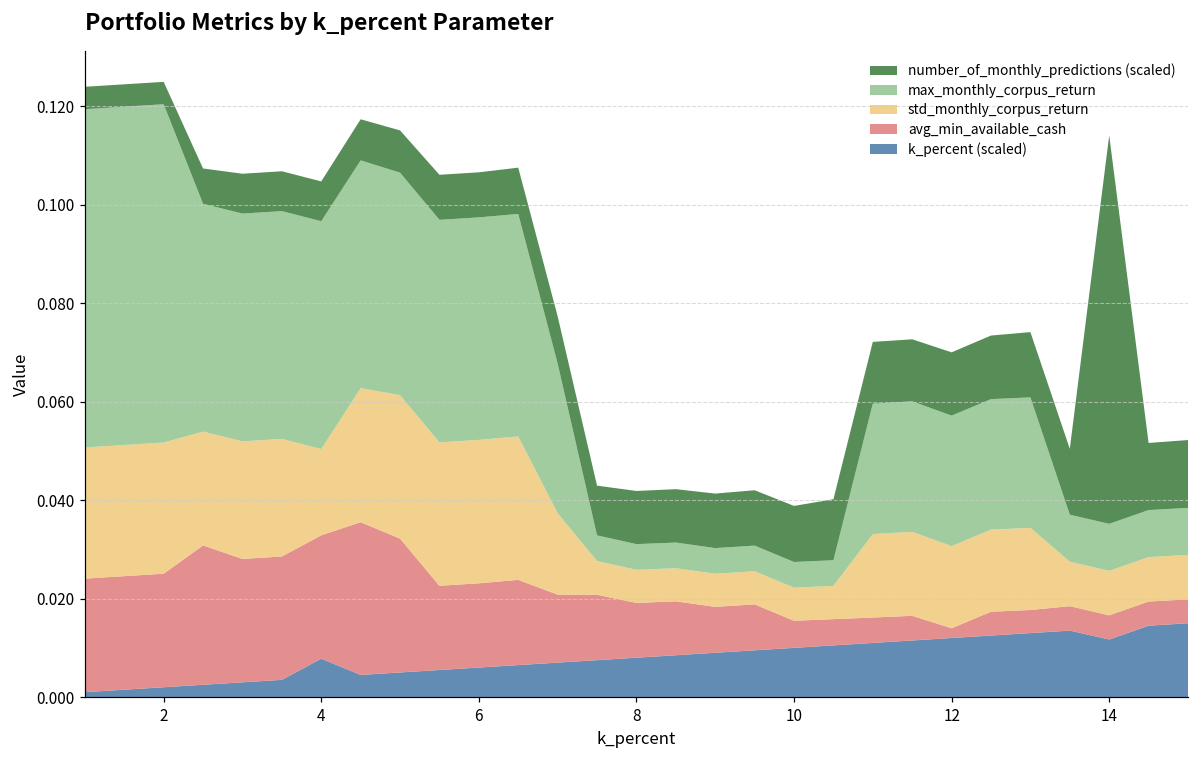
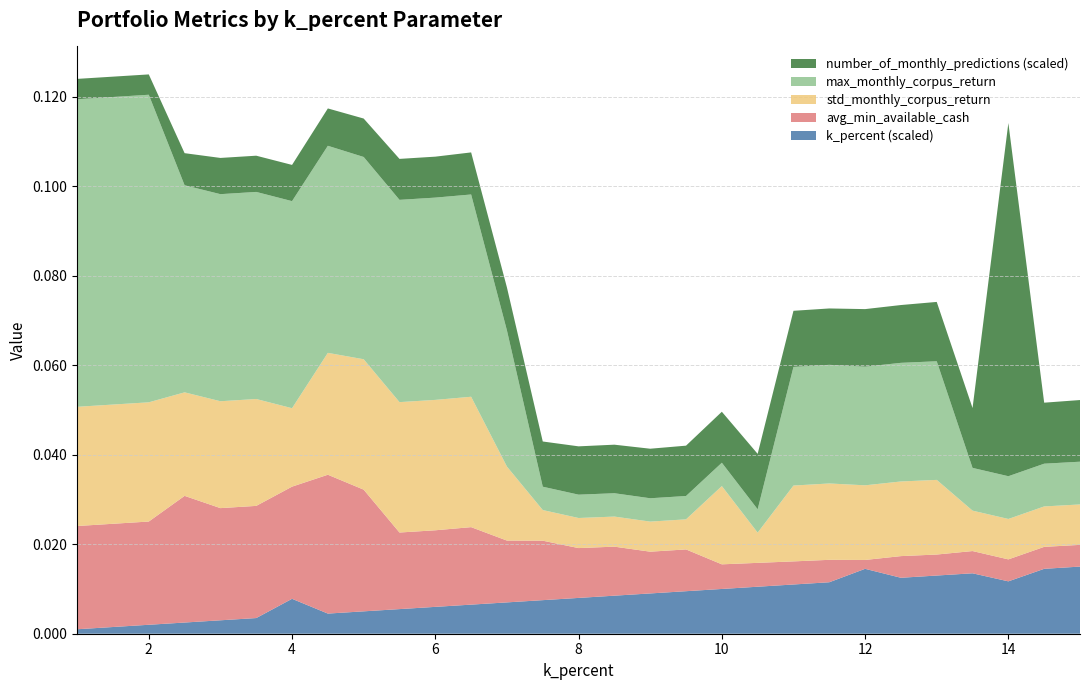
std_monthly_corpus_return, 10: 0.007 -> 0.017
k_percent (scaled), 12: 0.012 -> 0.015
